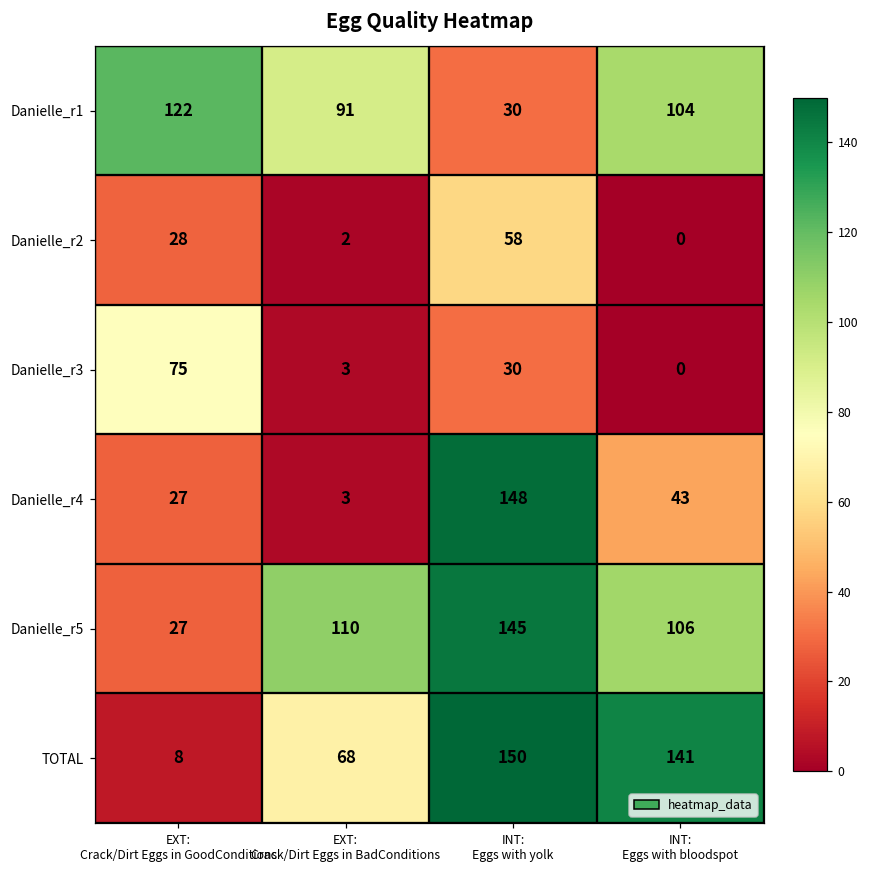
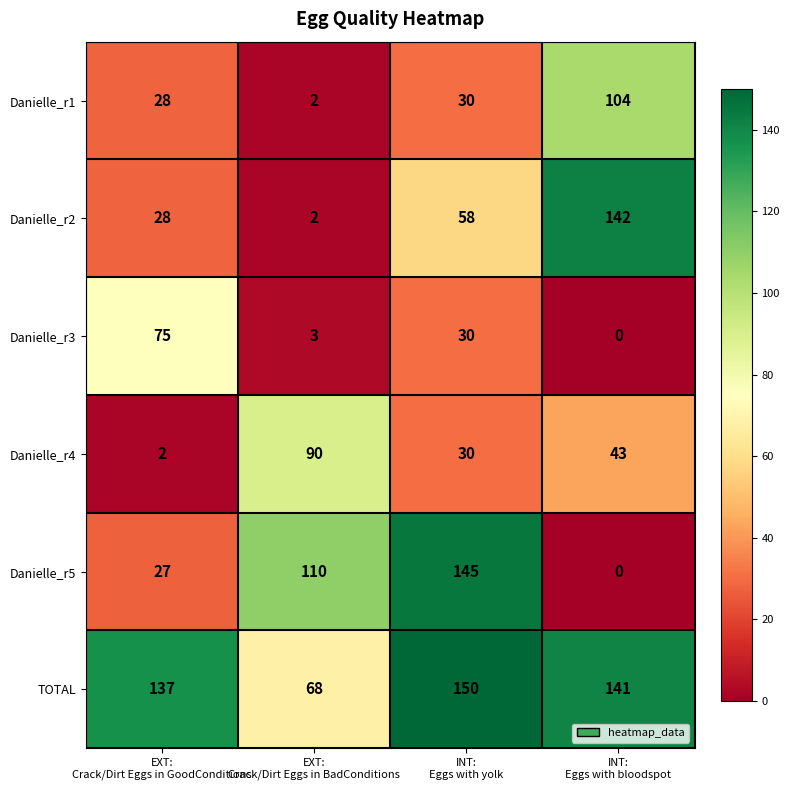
Danielle_r1, EXT: Crack/Dirt Eggs in GoodConditions: 122 -> 28
Danielle_r1, EXT: Crack/Dirt Eggs in BadConditions: 91 -> 2
Danielle_r2, INT: Eggs with bloodspot: 0 -> 142
Danielle_r4, EXT: Crack/Dirt Eggs in GoodConditions: 27 -> 2
Danielle_r4, EXT: Crack/Dirt Eggs in BadConditions: 3 -> 90
Danielle_r4, INT: Eggs with yolk: 148 -> 30
Danielle_r5, INT: Eggs with bloodspot: 106 -> 0
TOTAL, EXT: Crack/Dirt Eggs in GoodConditions: 8 -> 137
